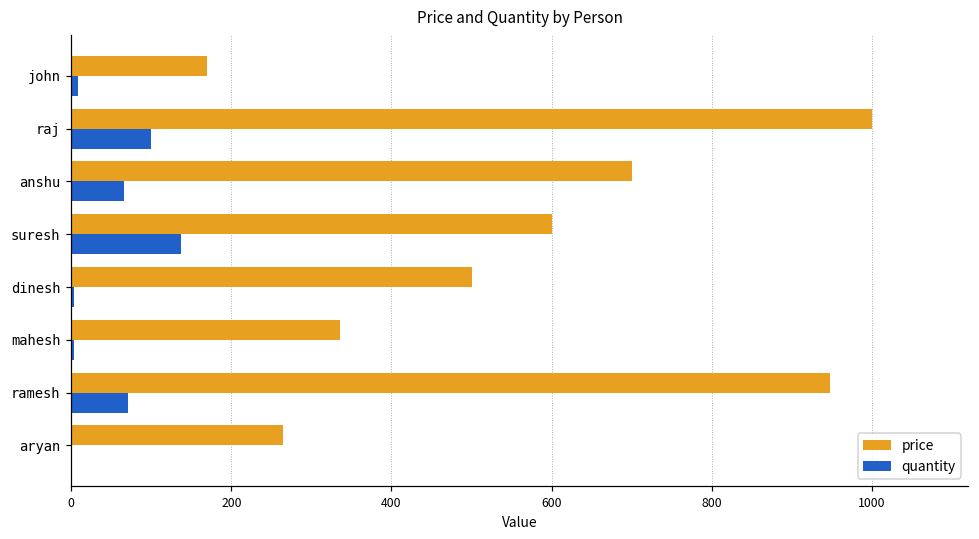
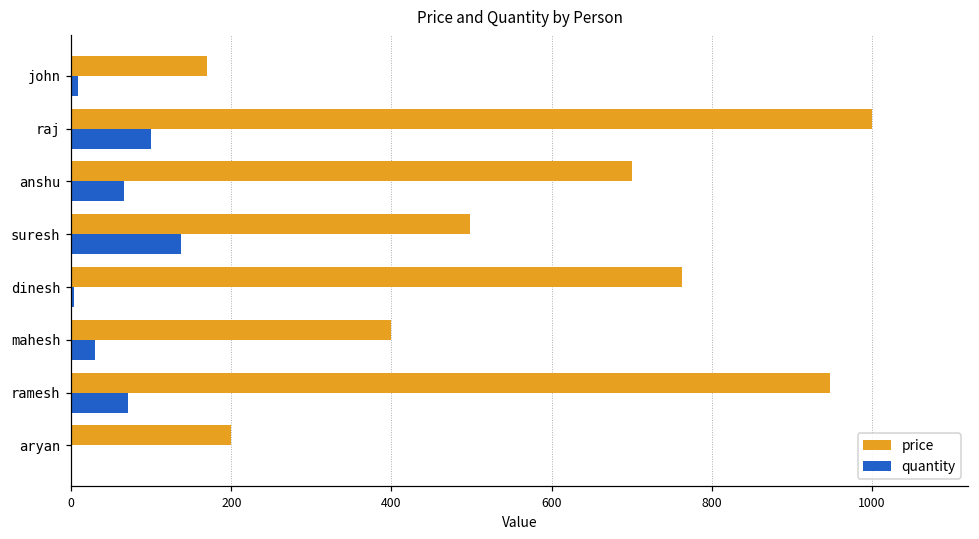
price, suresh: 600 -> 500
price, dinesh: 500 -> 760
price, mahesh: 340 -> 400
quantity, mahesh: 0 -> 30
price, aryan: 260 -> 200
